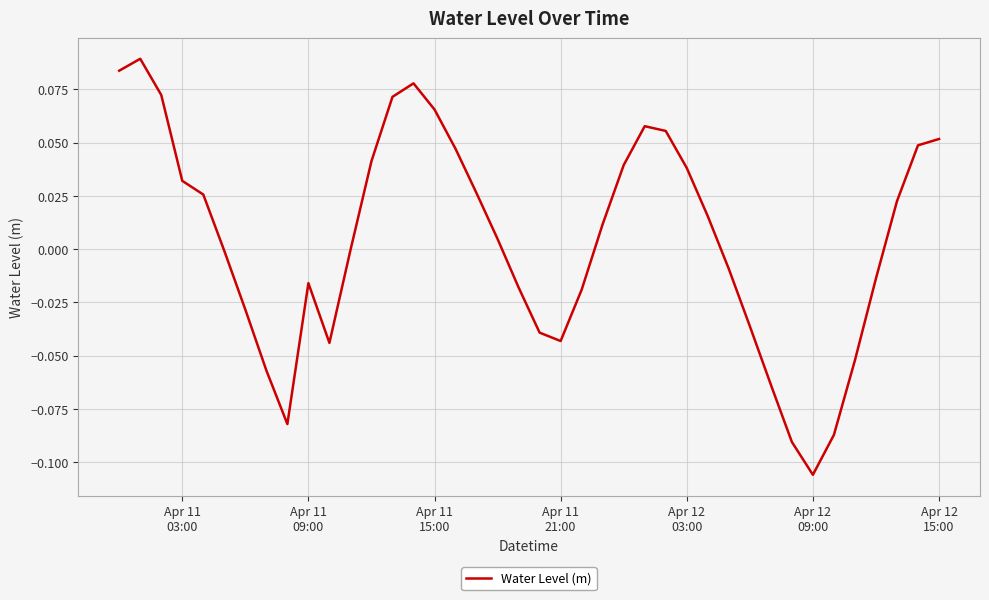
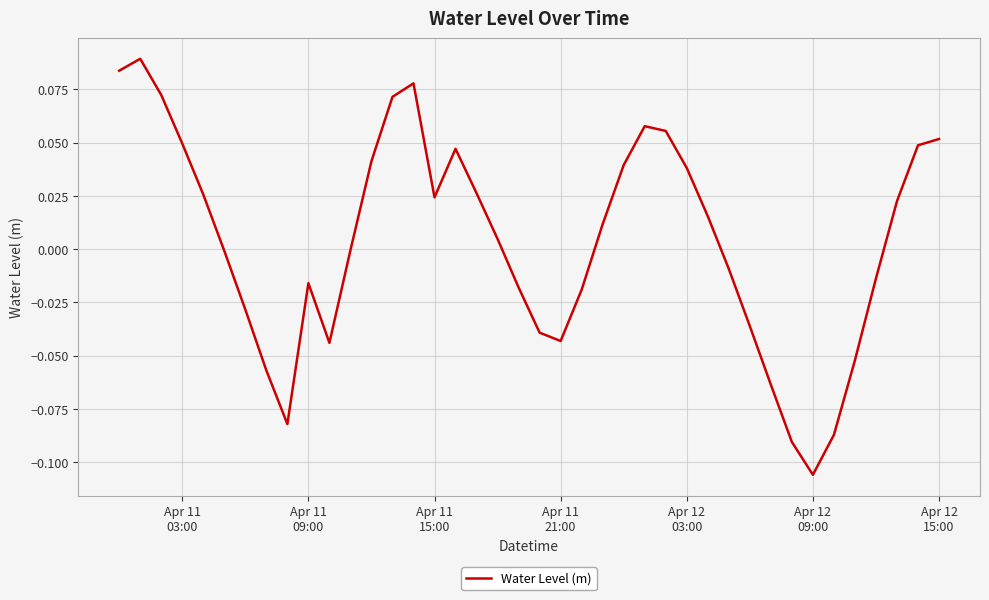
Apr 11 03:00: 0.032 -> 0.050
Apr 11 15:00: 0.066 -> 0.024
